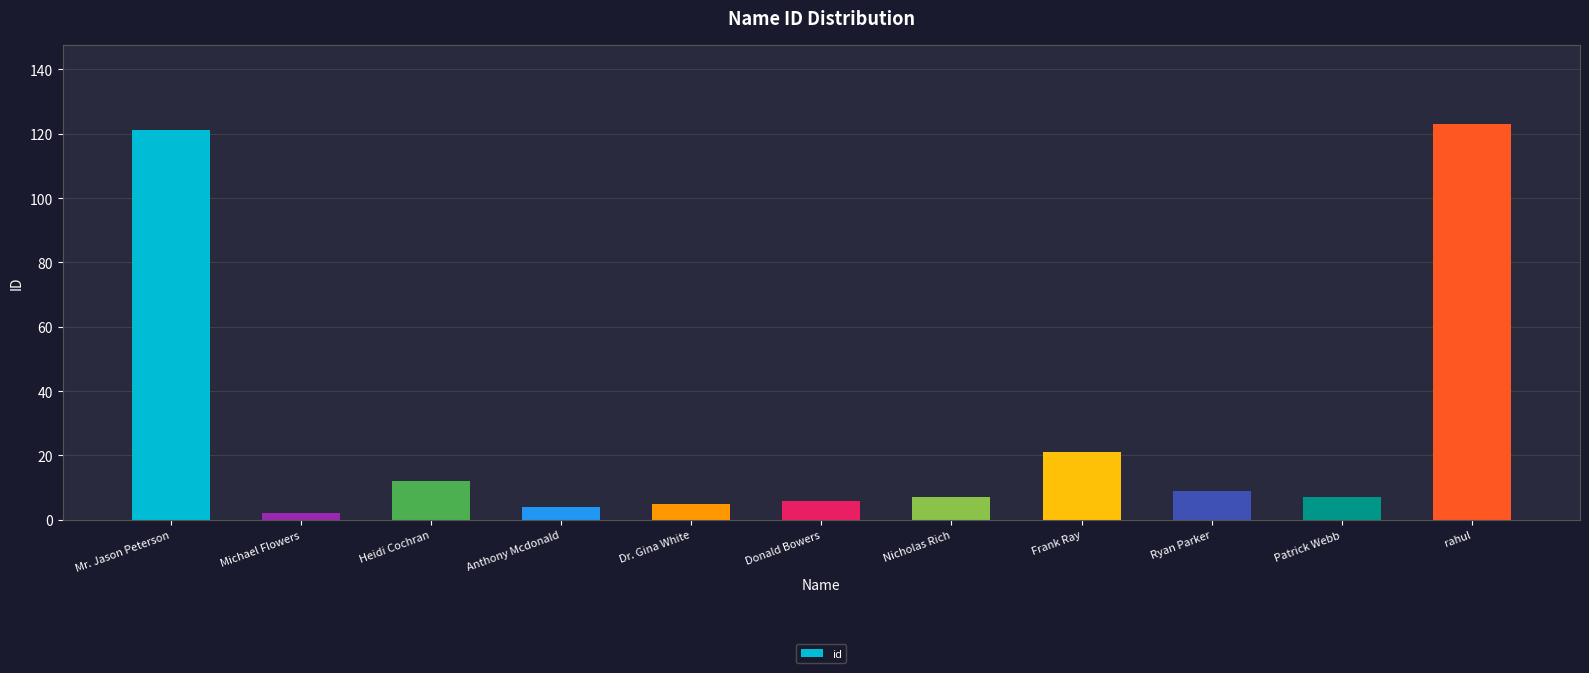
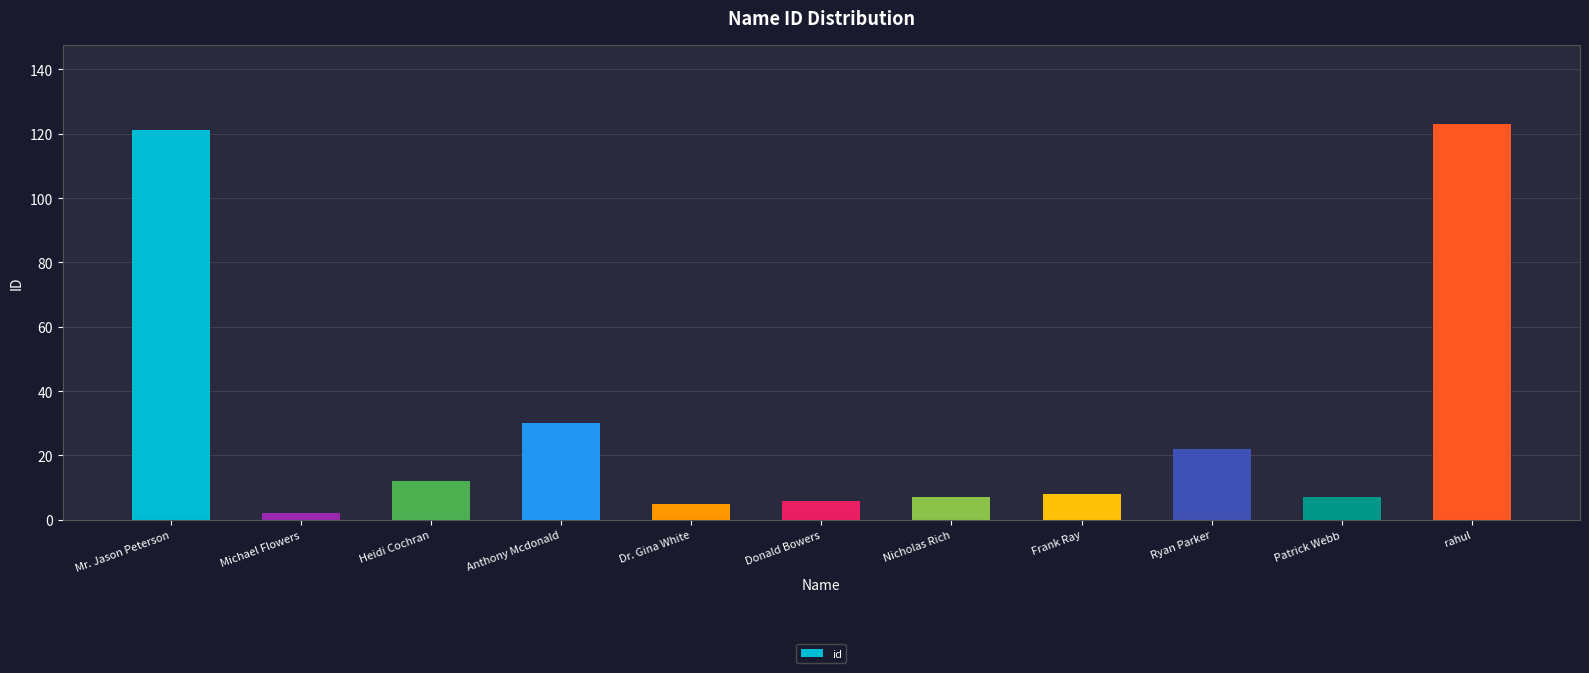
Anthony Mcdonald: 4 -> 30
Frank Ray: 21 -> 8
Ryan Parker: 9 -> 22
